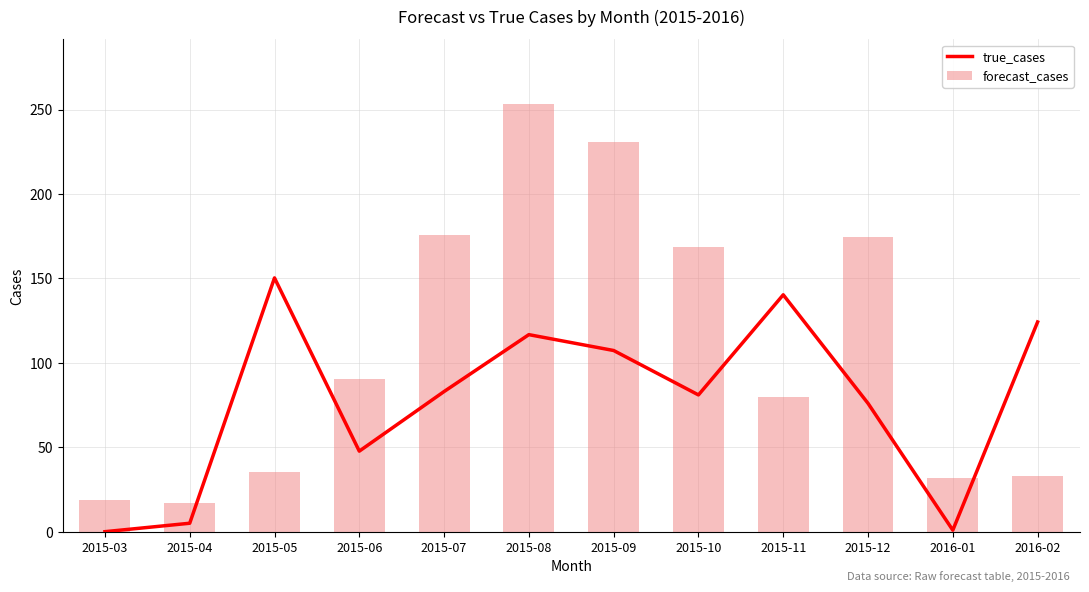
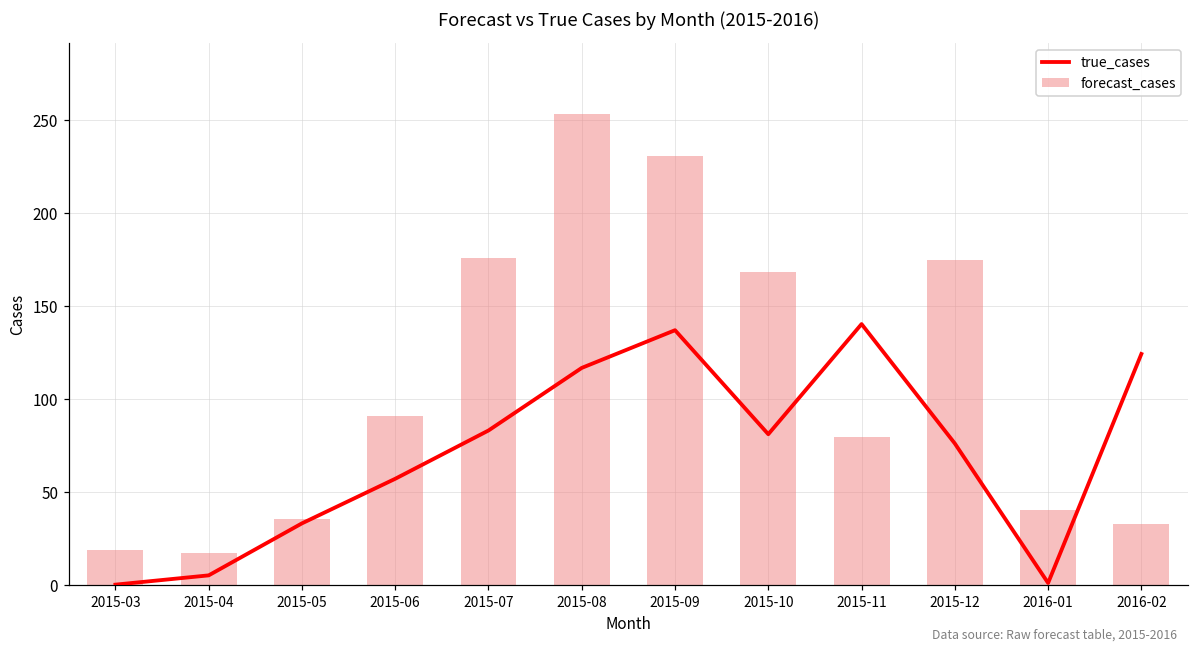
true_cases, 2015-05: 150 -> 33
true_cases, 2015-06: 48 -> 57
true_cases, 2015-09: 107 -> 137
forecast_cases, 2016-01: 32 -> 40
